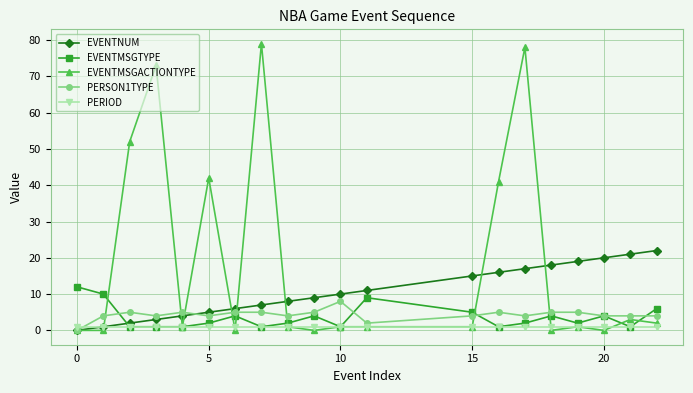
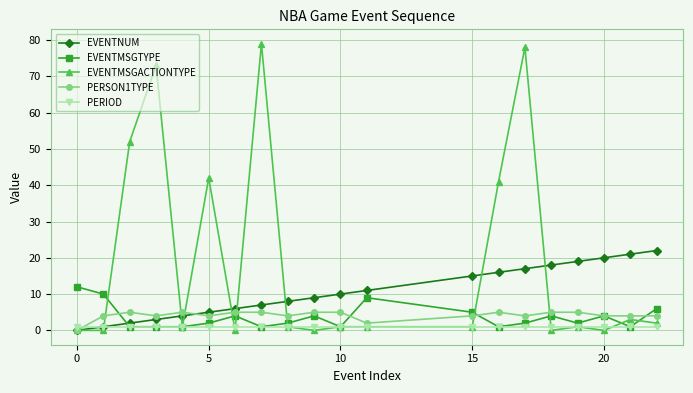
PERSON1TYPE, 10: 8 -> 5
